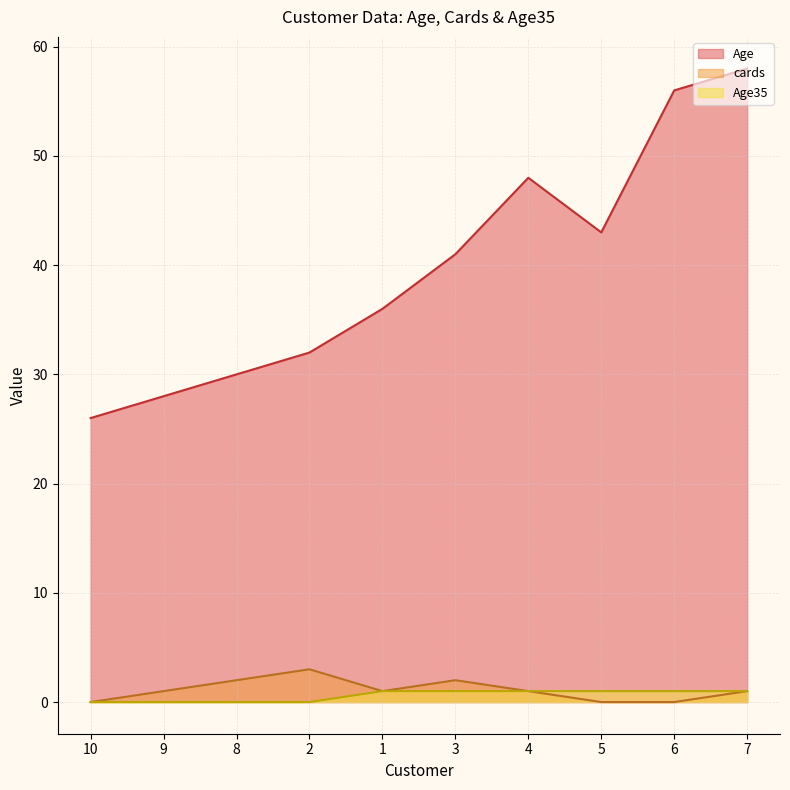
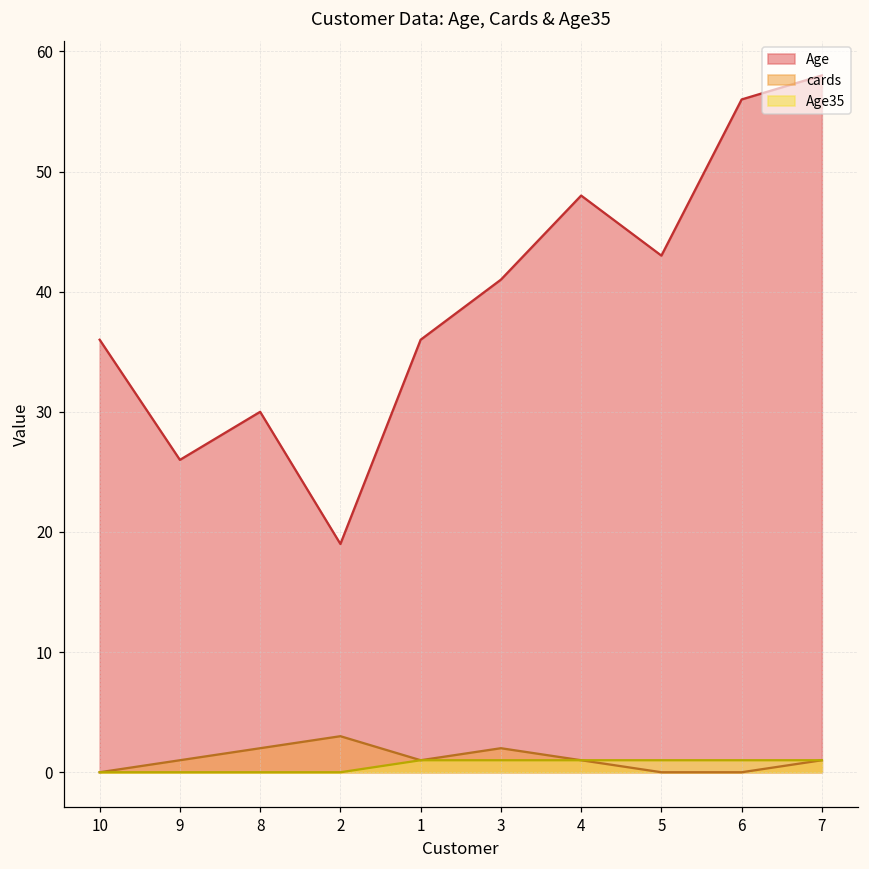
Age, 10: 26 -> 36
Age, 9: 28 -> 26
Age, 2: 32 -> 19
